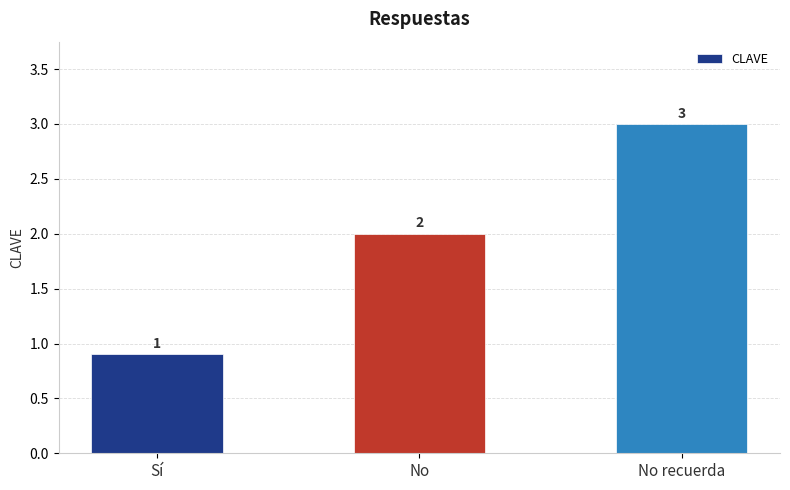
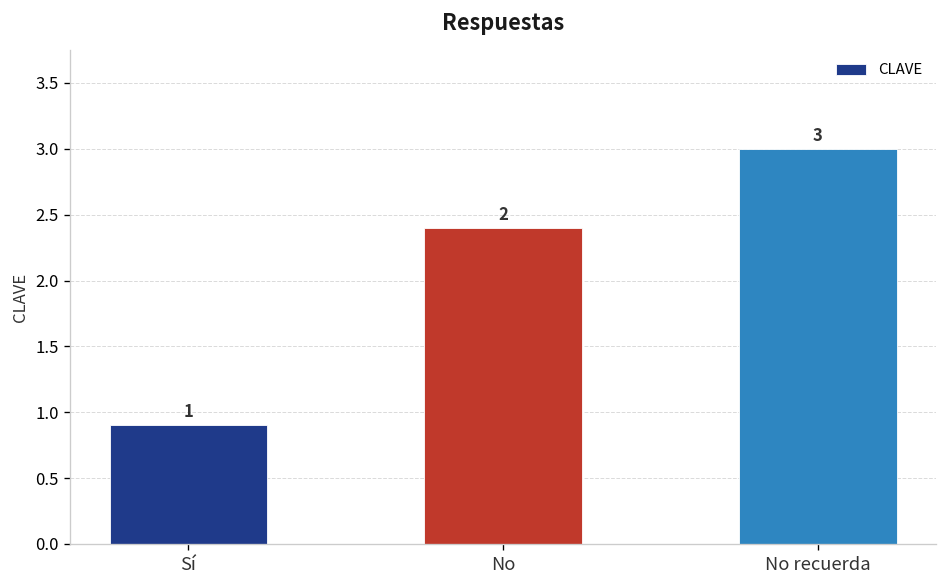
No: 2.0 -> 2.4
